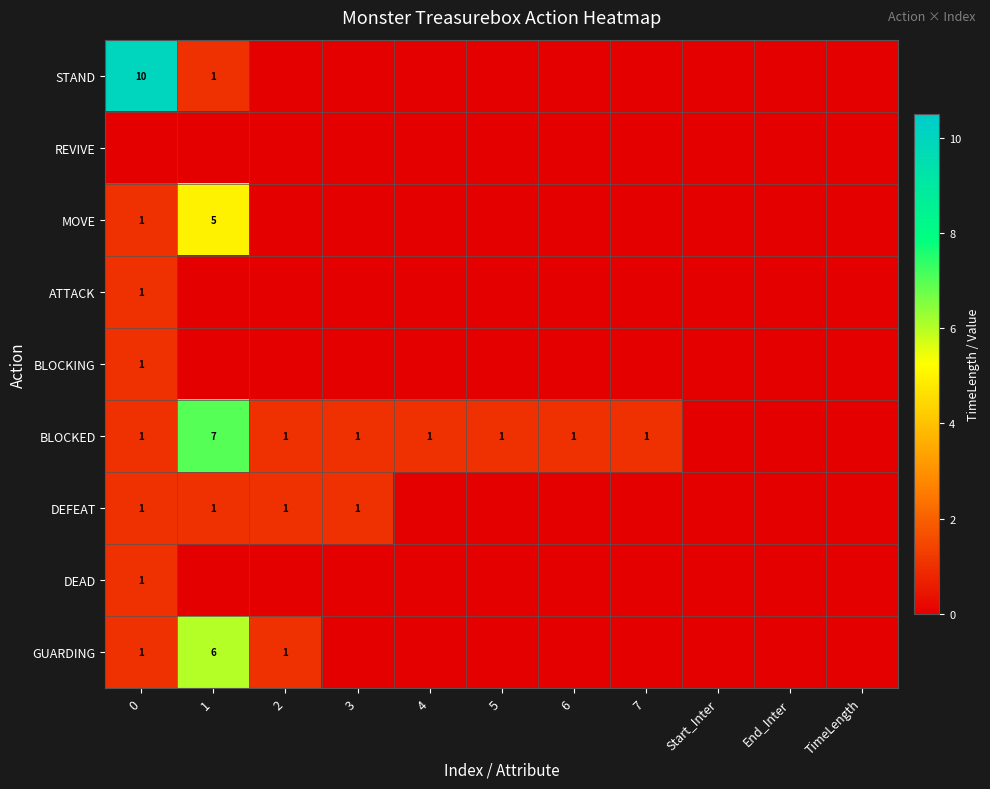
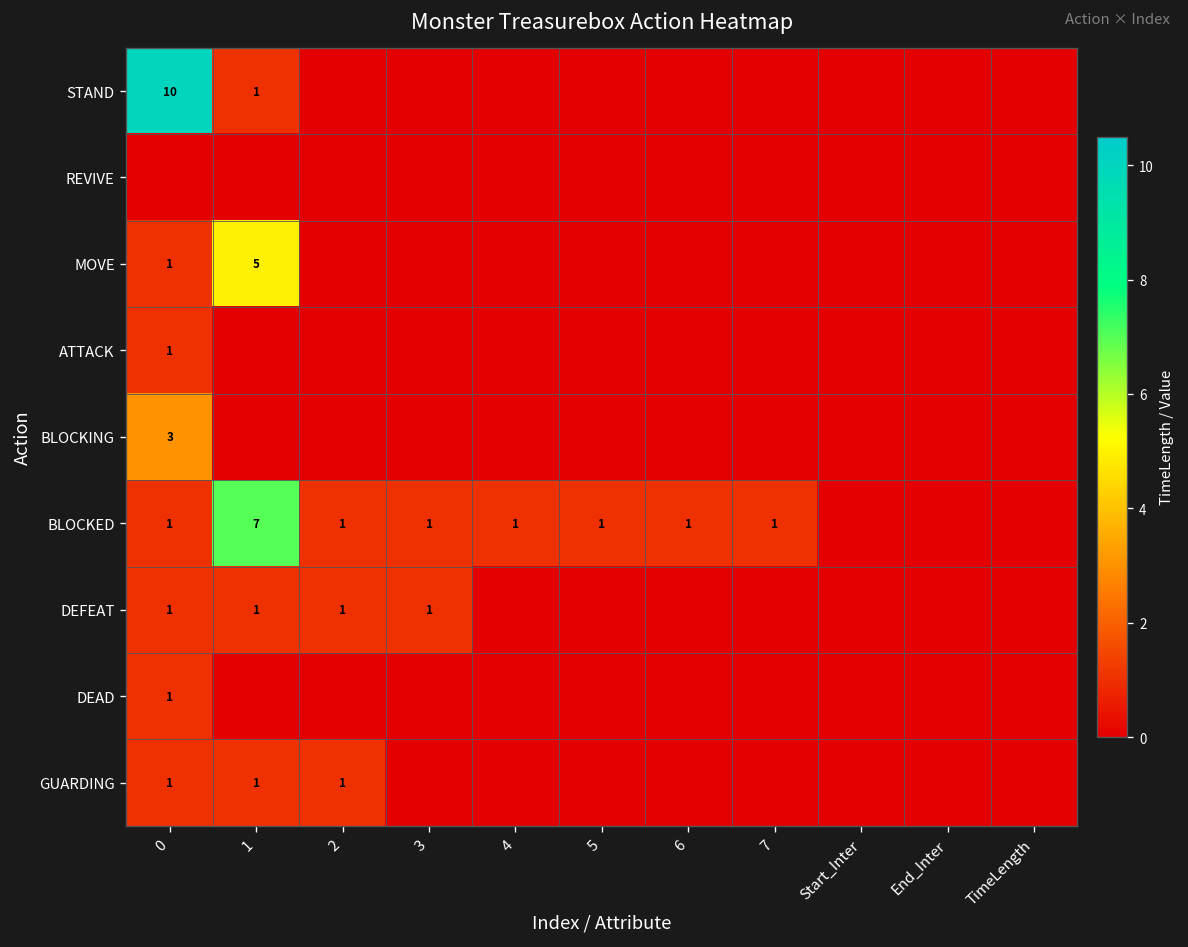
BLOCKING, 0: 1 -> 3
GUARDING, 1: 6 -> 1
